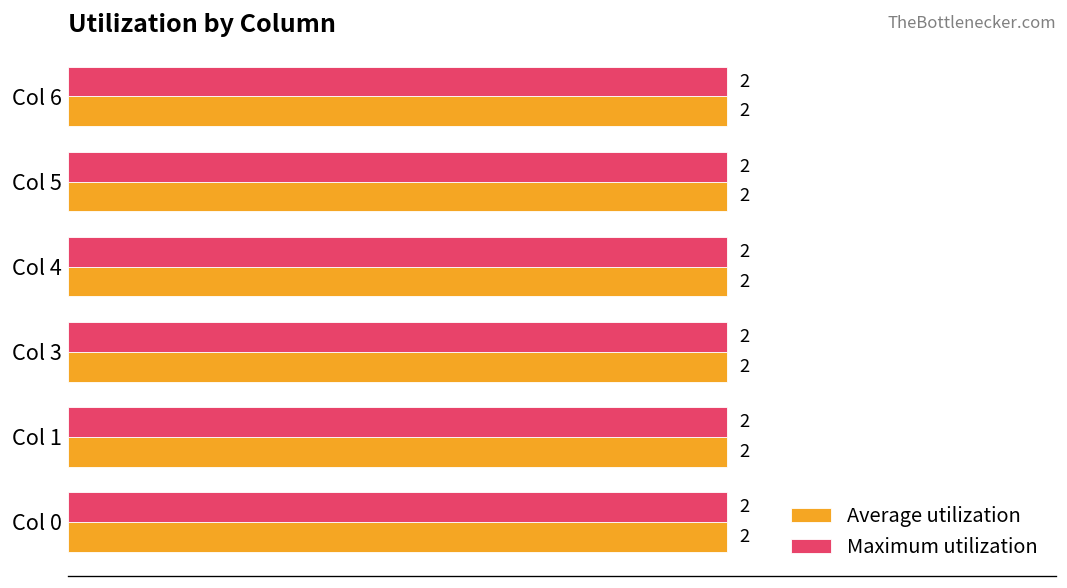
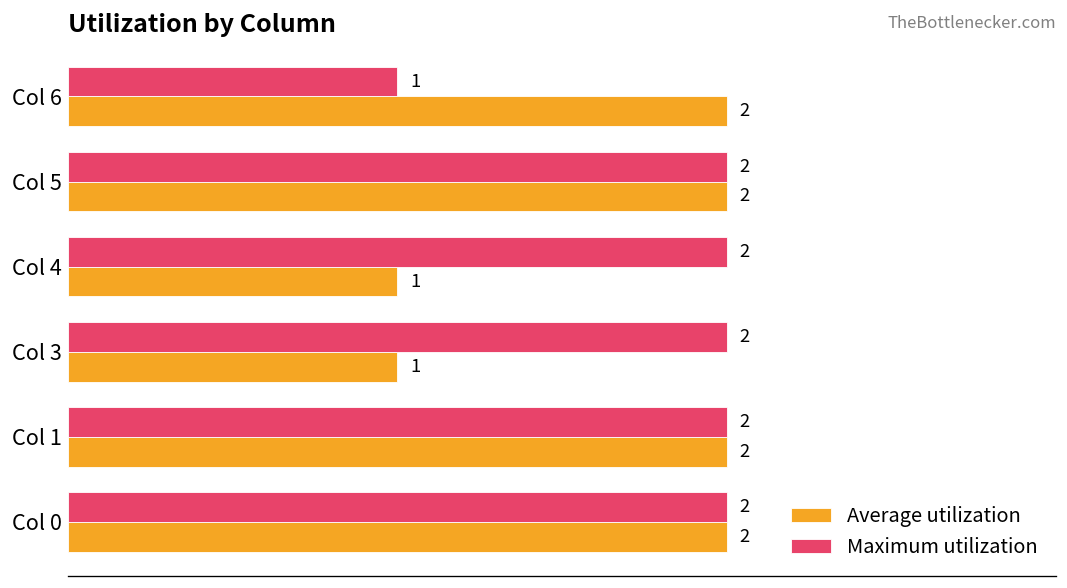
Maximum utilization, Col 6: 2 -> 1
Average utilization, Col 4: 2 -> 1
Average utilization, Col 3: 2 -> 1
